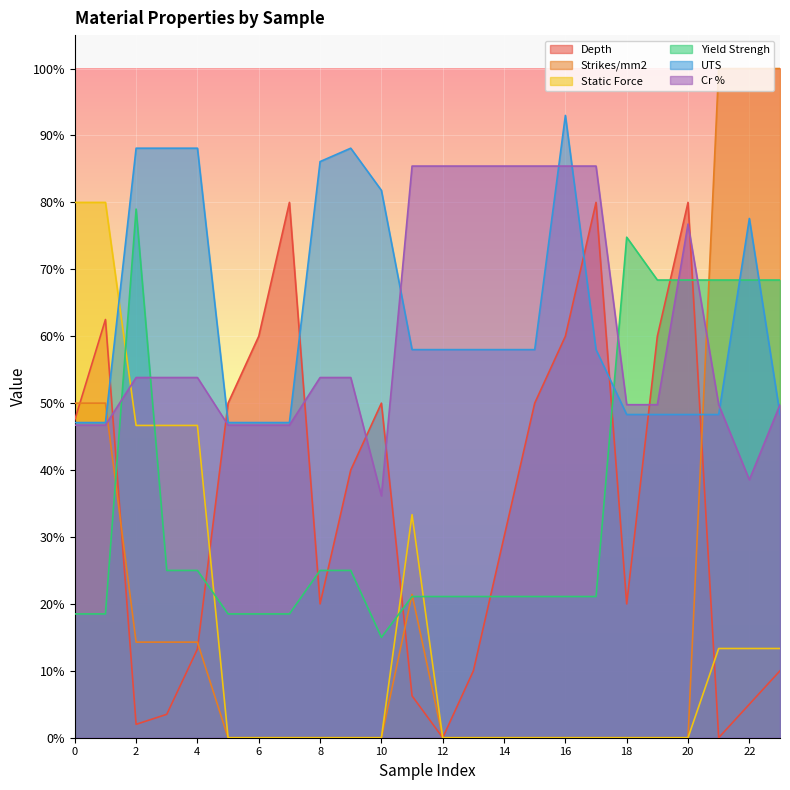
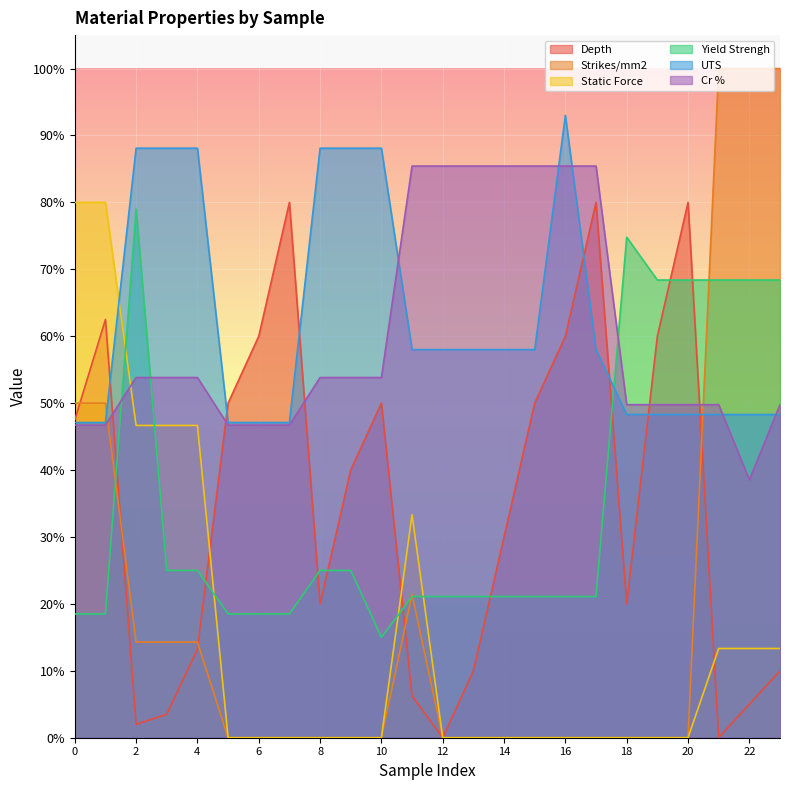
UTS, 8: 86% -> 88%
UTS, 10: 82% -> 88%
Cr %, 10: 36% -> 54%
Cr %, 20: 77% -> 50%
UTS, 22: 78% -> 48%
